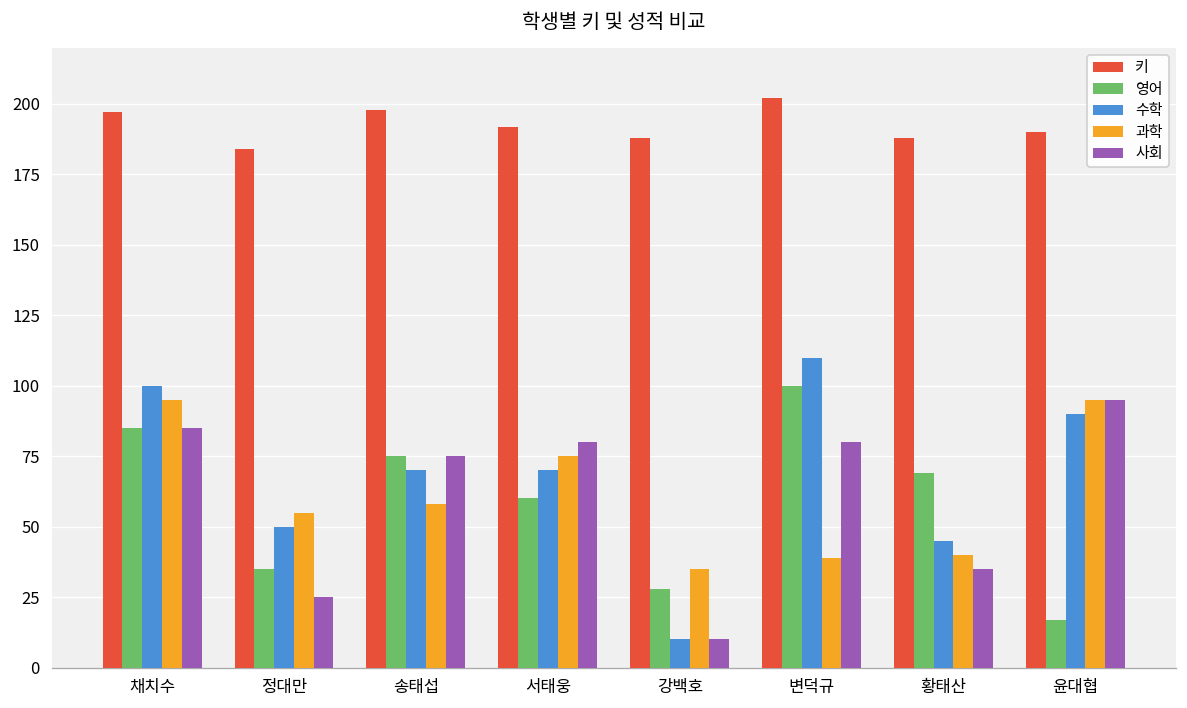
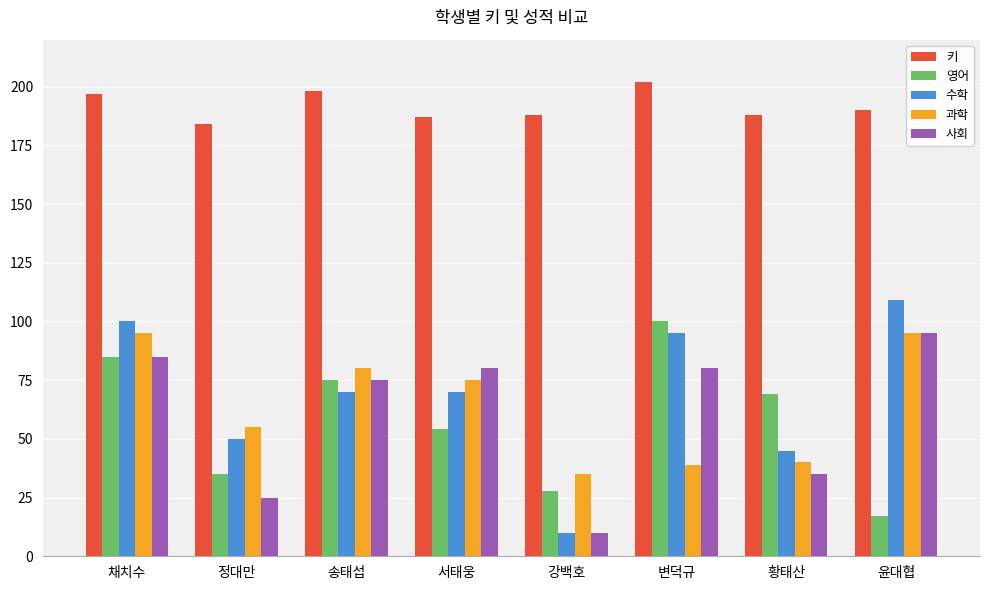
과학, 송태섭: 58 -> 80
키, 서태웅: 192 -> 187
영어, 서태웅: 60 -> 54
수학, 변덕규: 110 -> 95
수학, 윤대협: 90 -> 109
